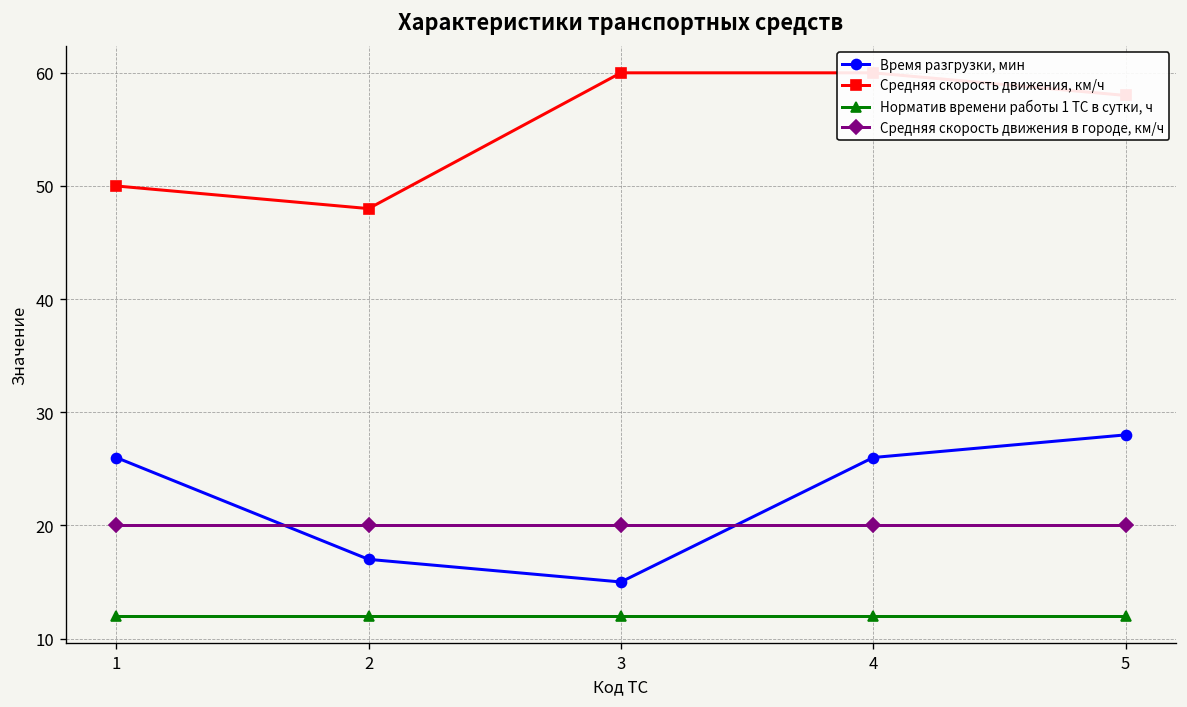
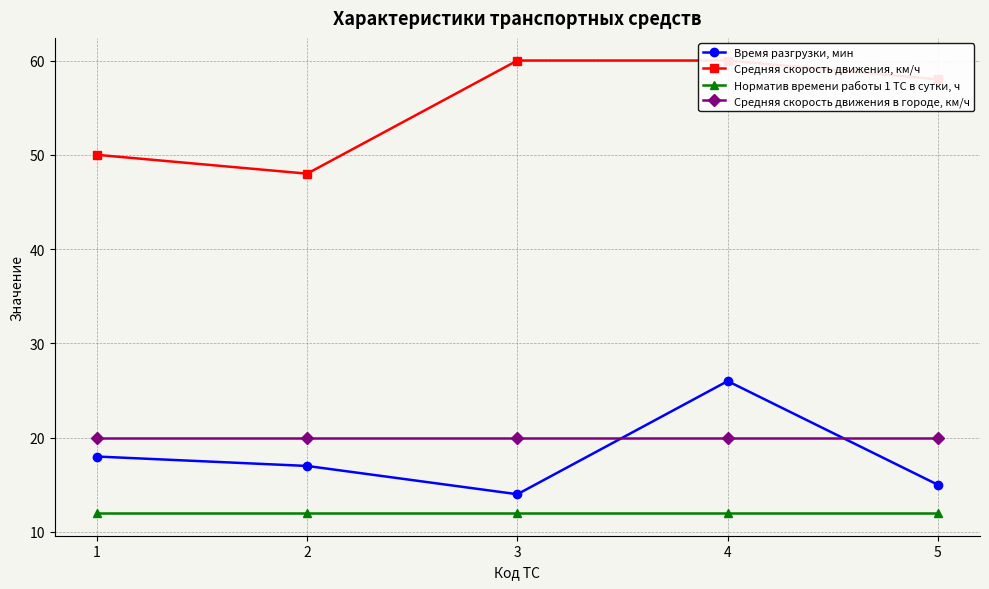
Время разгрузки, мин, 1: 26 -> 18
Время разгрузки, мин, 3: 15 -> 14
Время разгрузки, мин, 5: 28 -> 15
